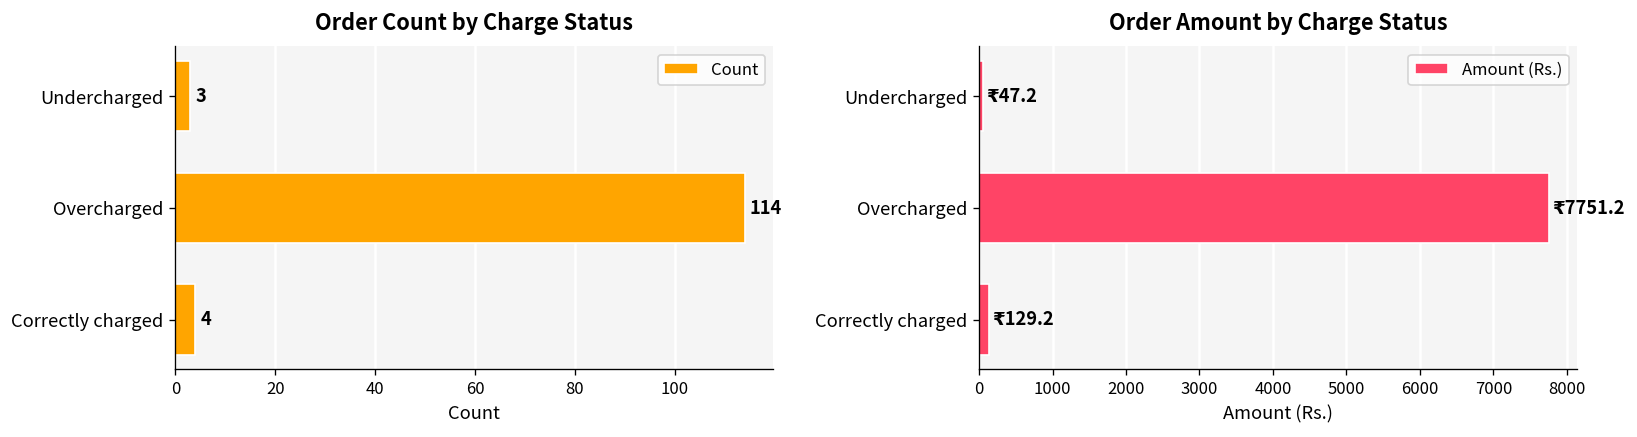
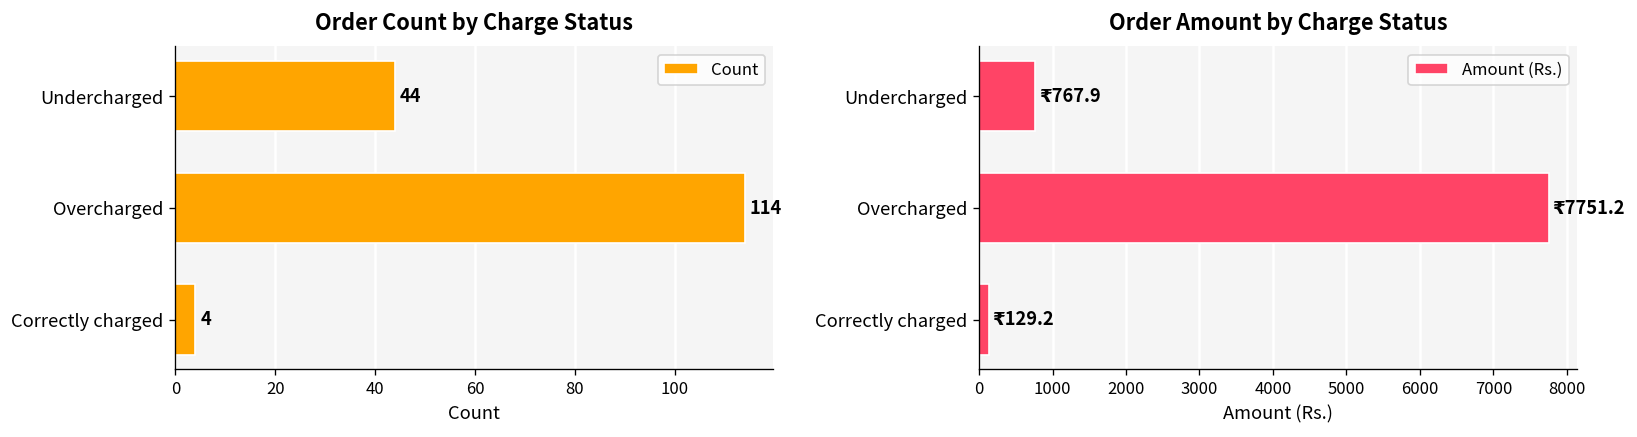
Order Count by Charge Status, Undercharged: 3 -> 44
Order Amount by Charge Status, Undercharged: 47.2 -> 767.9
